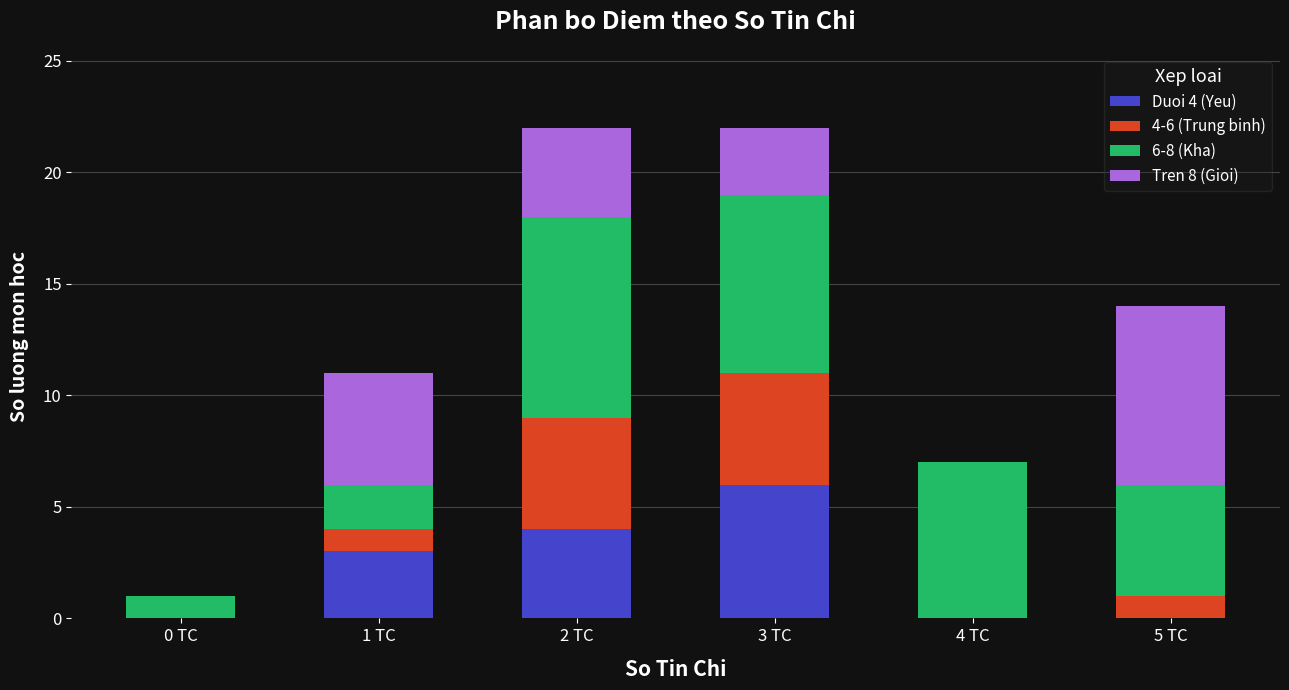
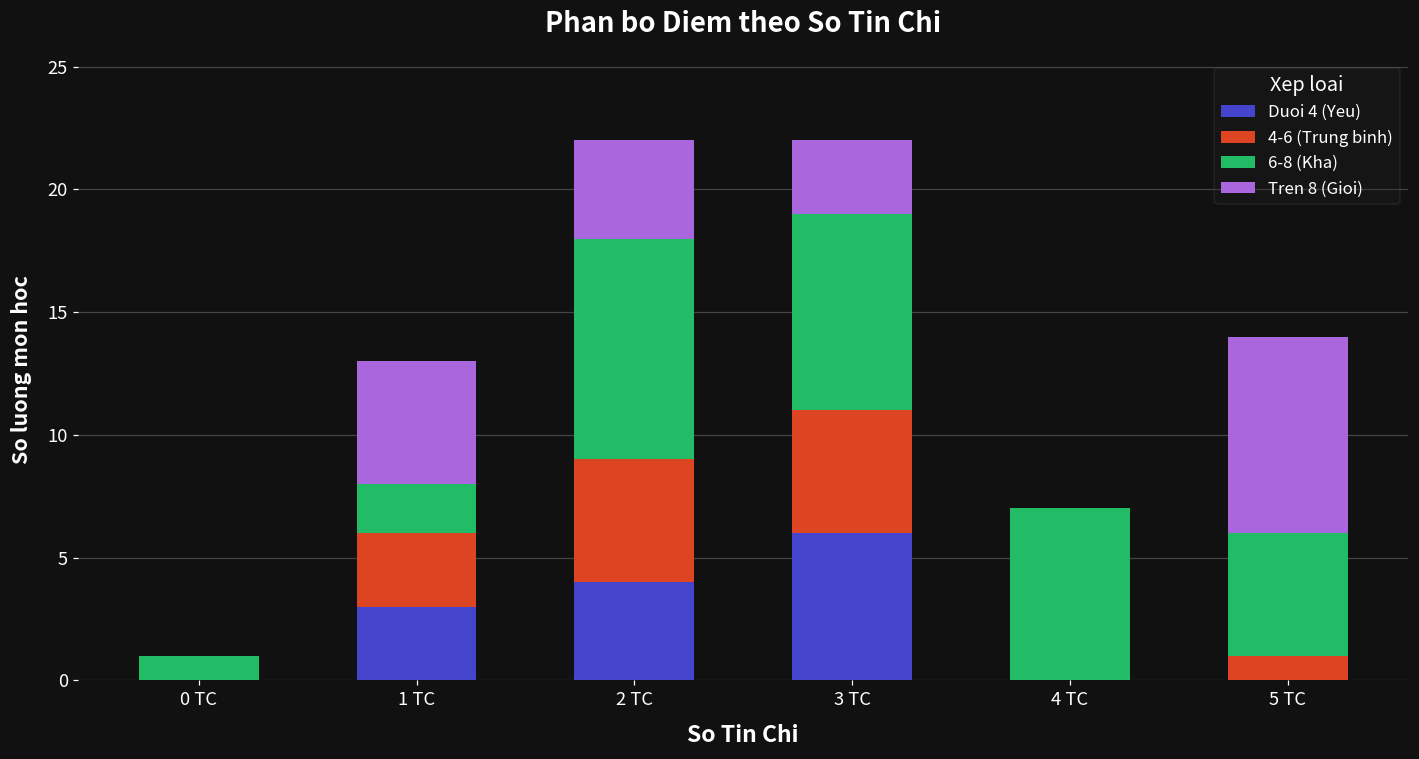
4-6 (Trung binh), 1 TC: 1 -> 3
